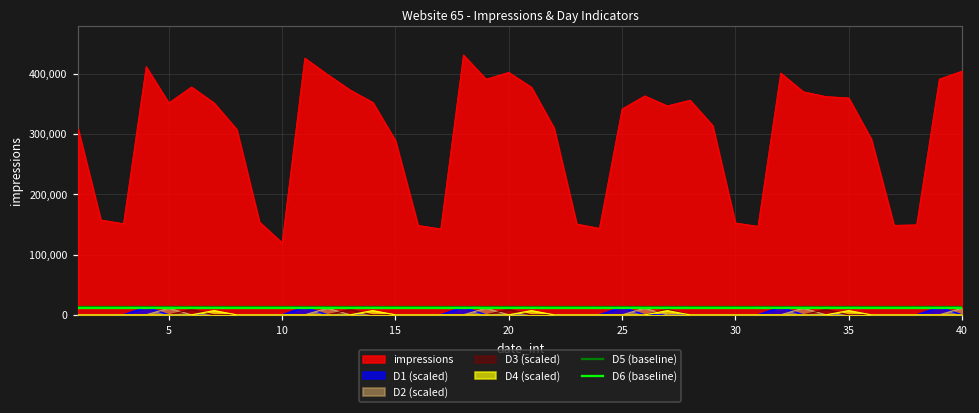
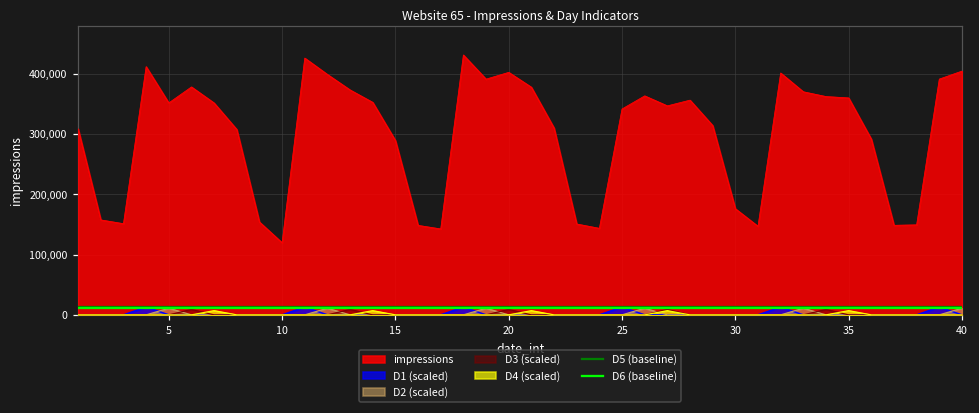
impressions, 30: 150,000 -> 180,000
